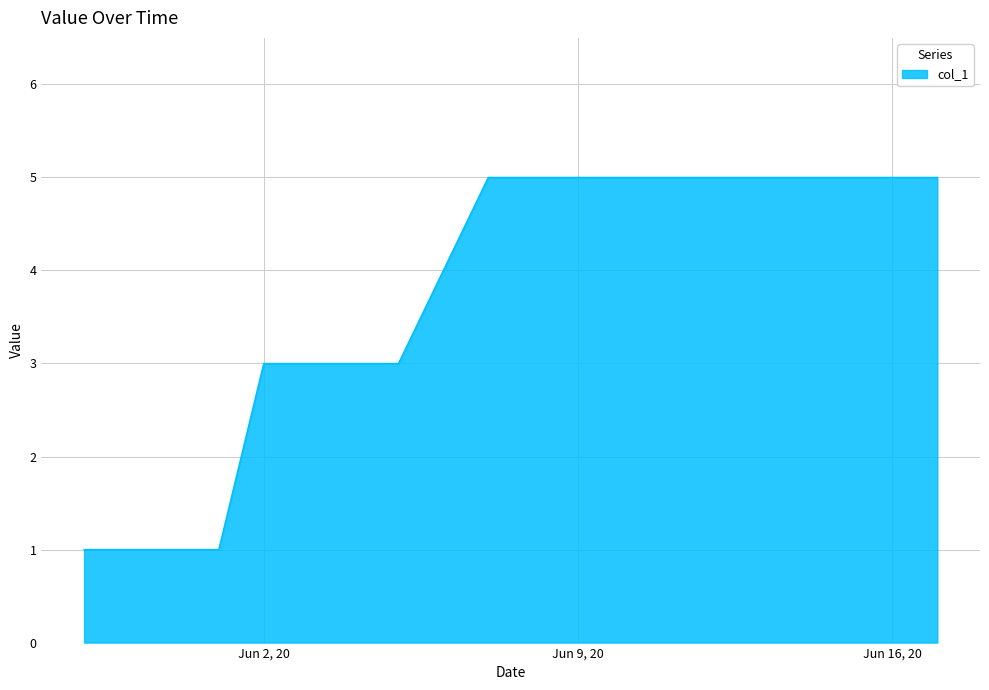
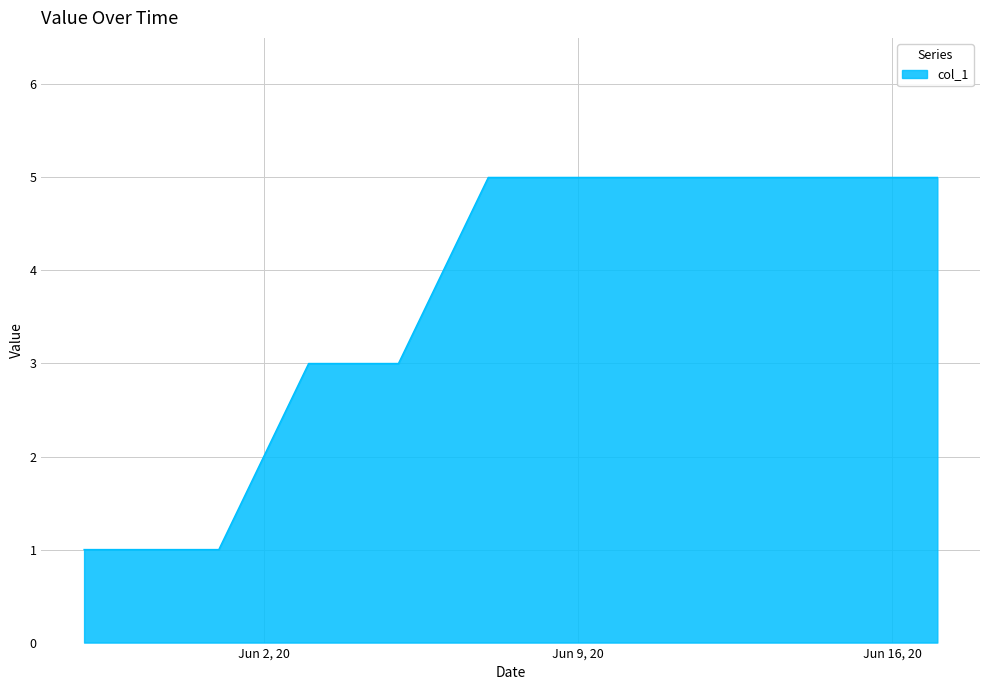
Jun 2, 20: 3 -> 2
